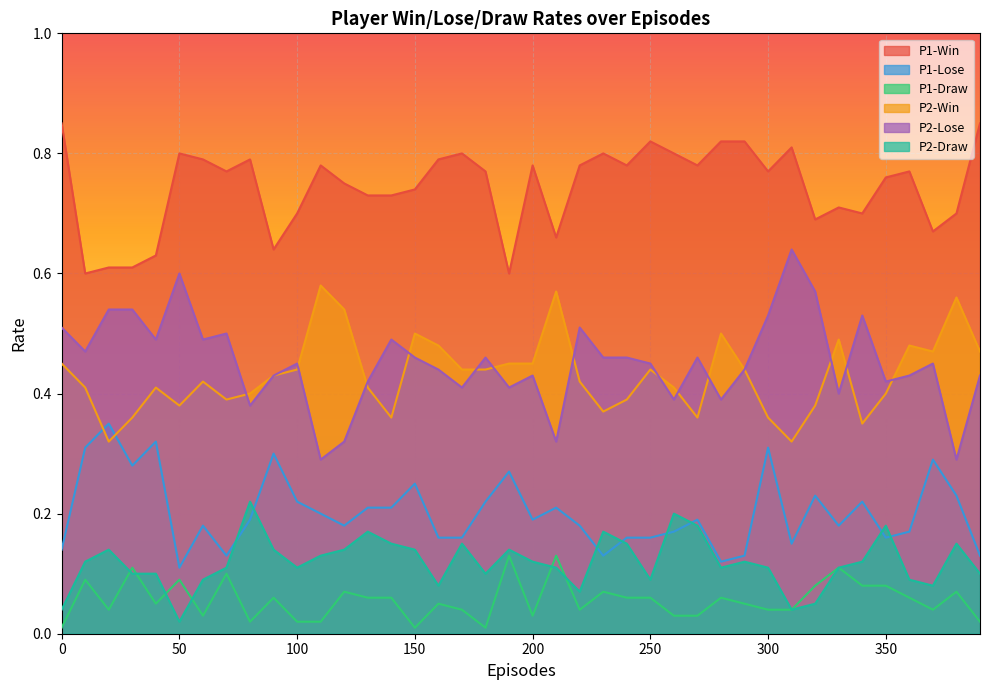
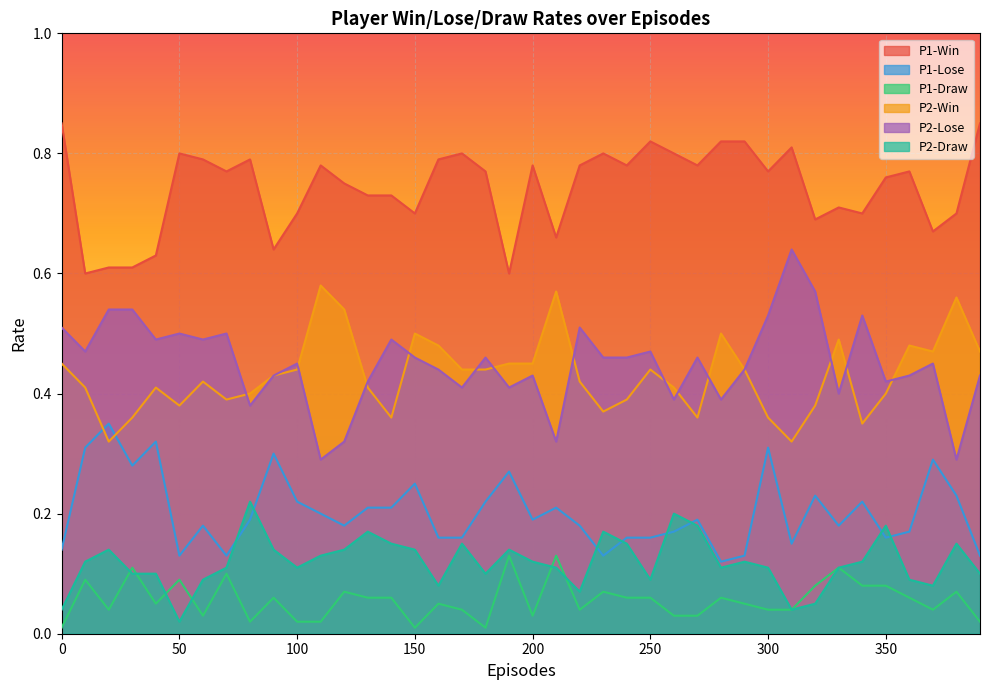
P1-Lose, 50: 0.11 -> 0.13
P2-Lose, 50: 0.6 -> 0.5
P1-Win, 150: 0.74 -> 0.70
P2-Lose, 250: 0.45 -> 0.47
